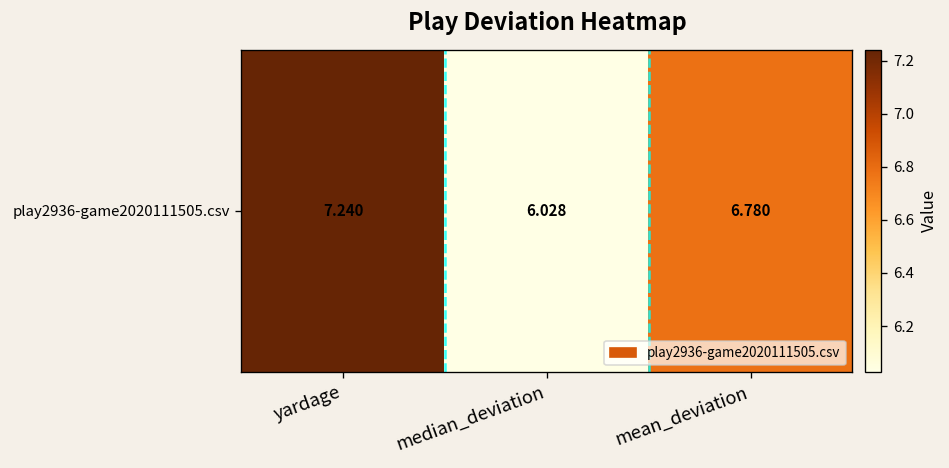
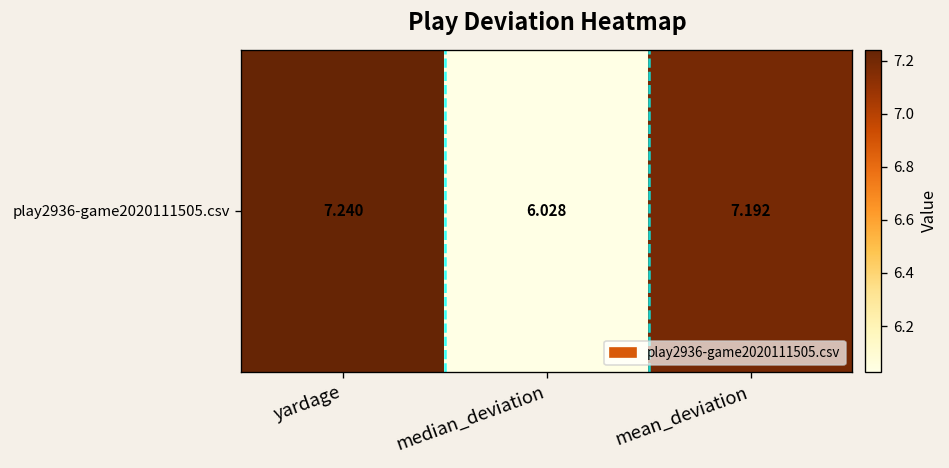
play2936-game2020111505.csv, mean_deviation: 6.780 -> 7.192
